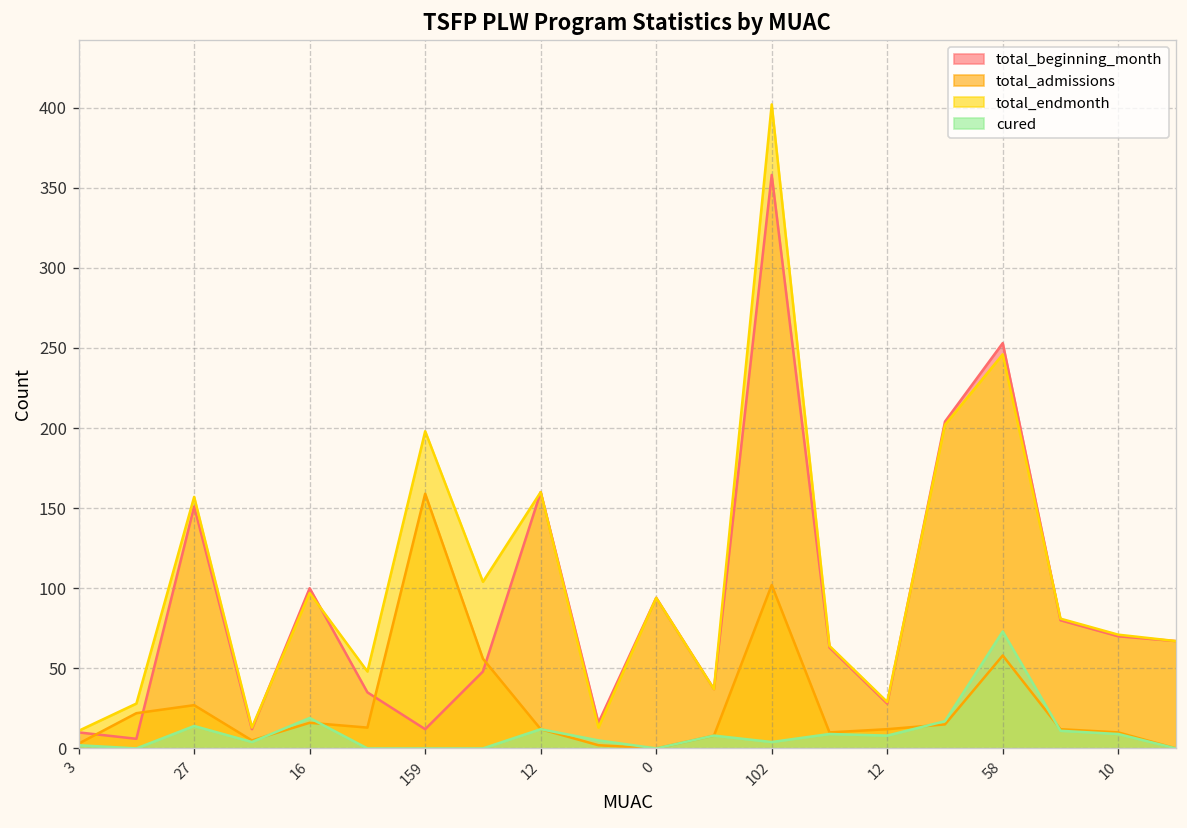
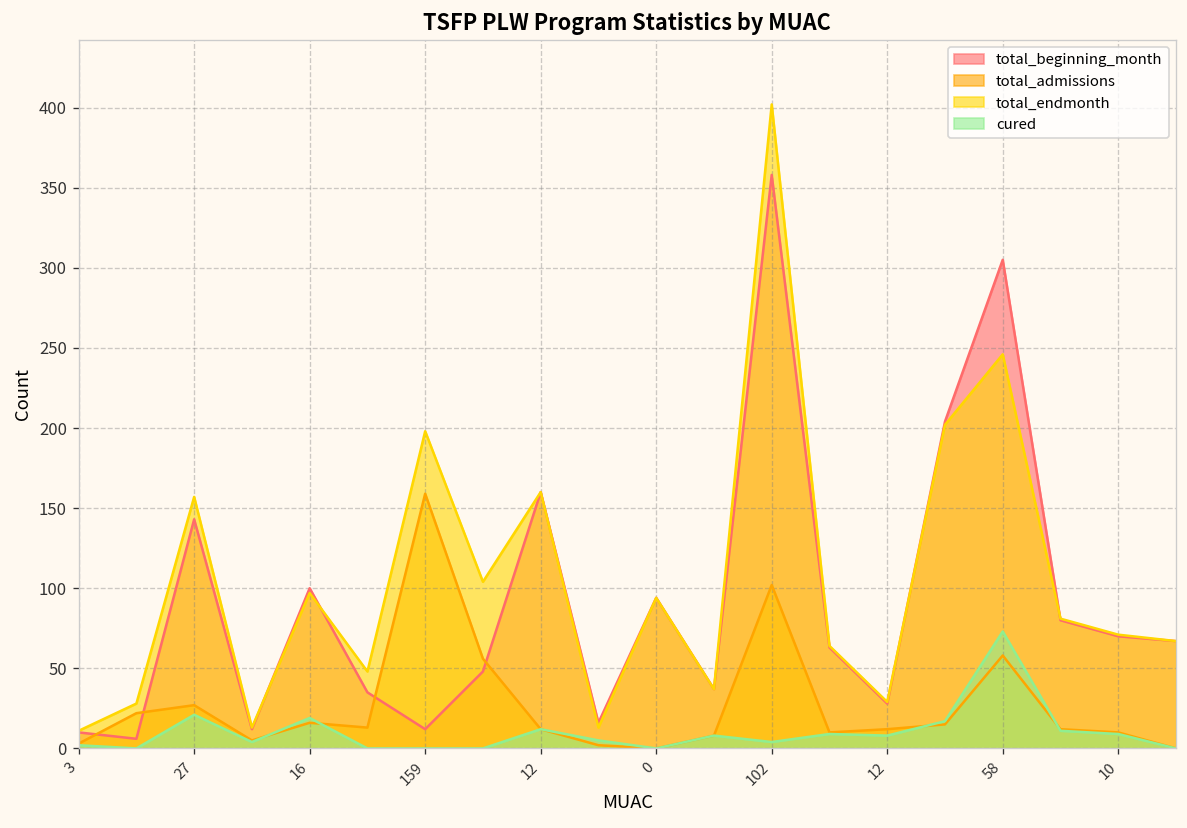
total_beginning_month, 27: 151 -> 143
cured, 27: 14 -> 21
total_beginning_month, 58: 253 -> 305
